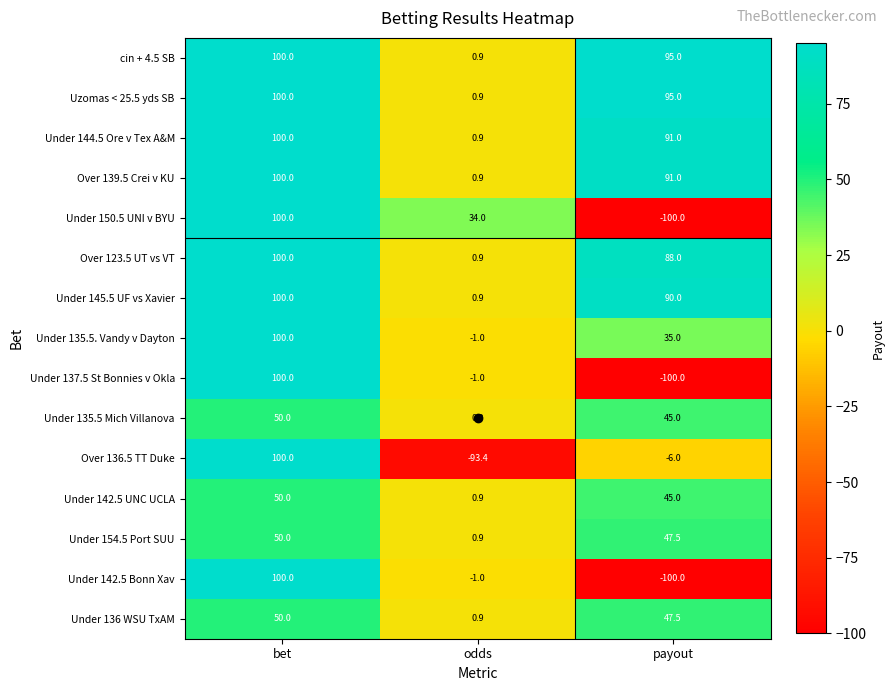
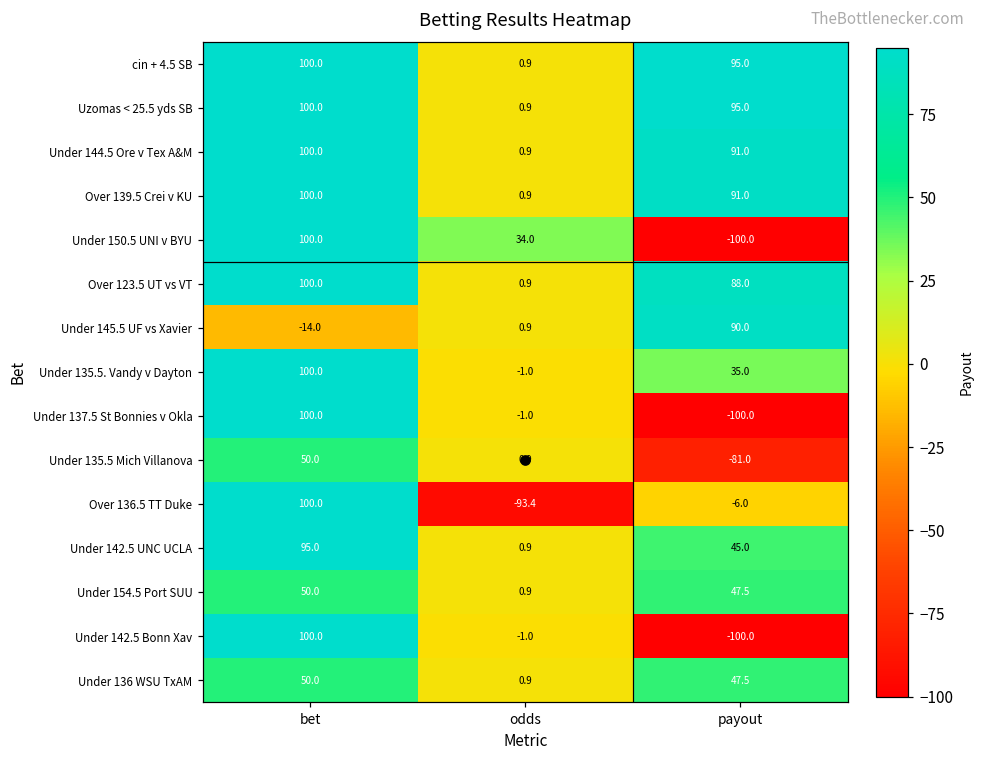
Under 145.5 UF vs Xavier, bet: 100.0 -> -14.0
Under 135.5 Mich Villanova, payout: 45.0 -> -81.0
Under 142.5 UNC UCLA, bet: 50.0 -> 95.0
